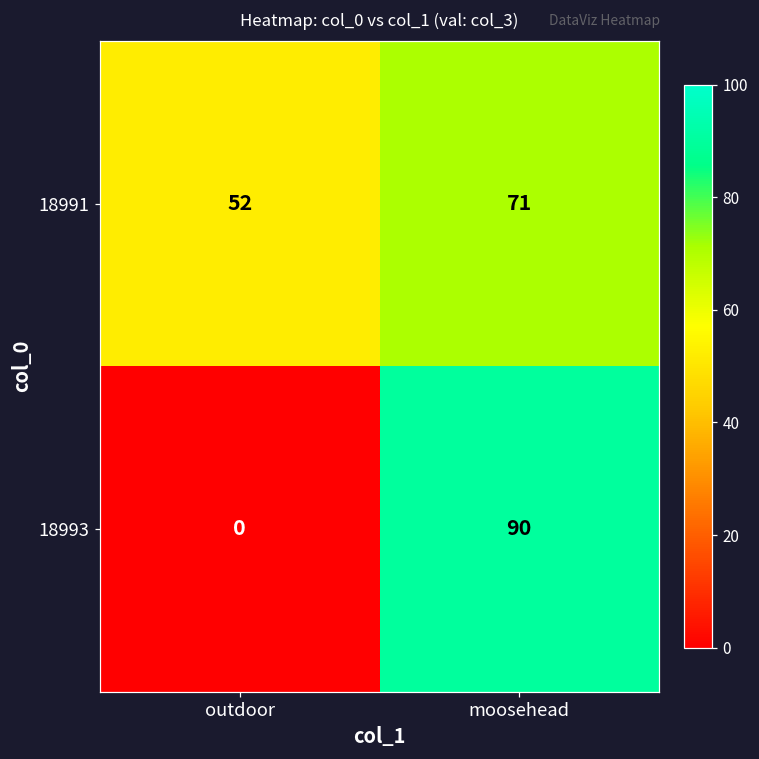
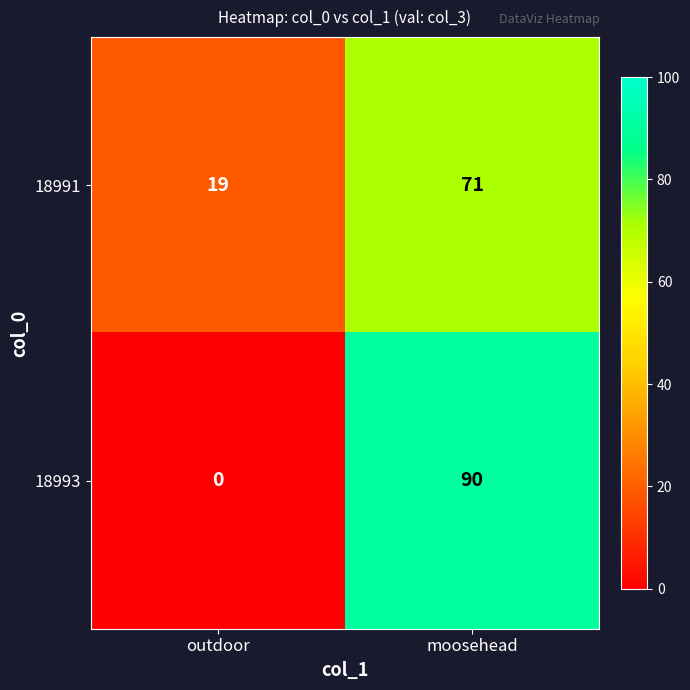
18991, outdoor: 52 -> 19
